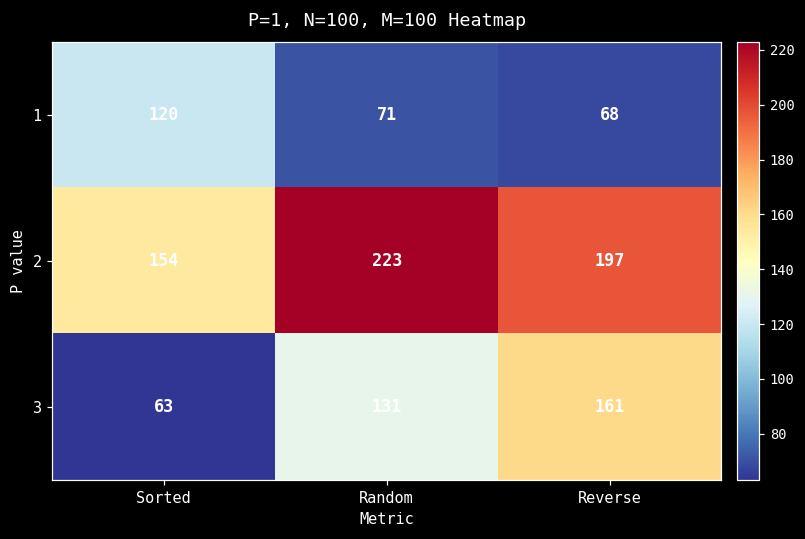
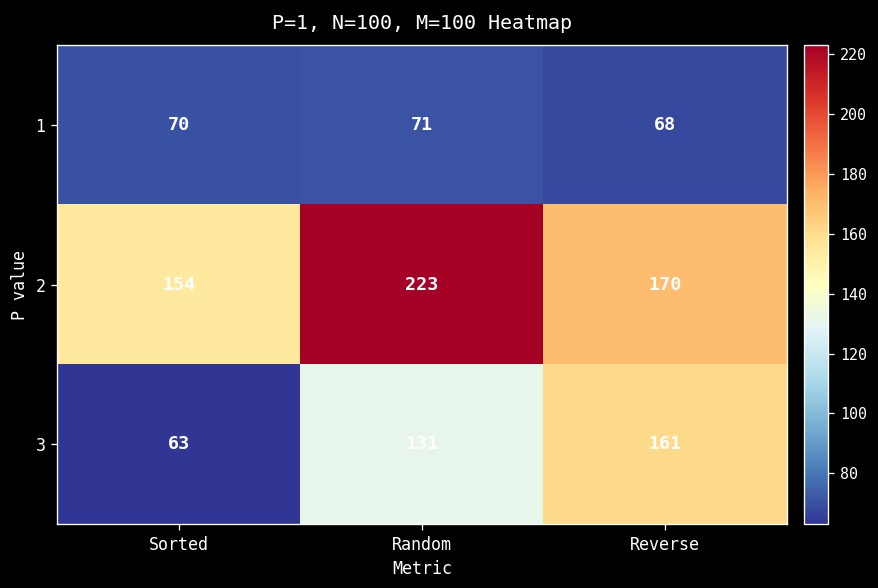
1, Sorted: 120 -> 70
2, Reverse: 197 -> 170
